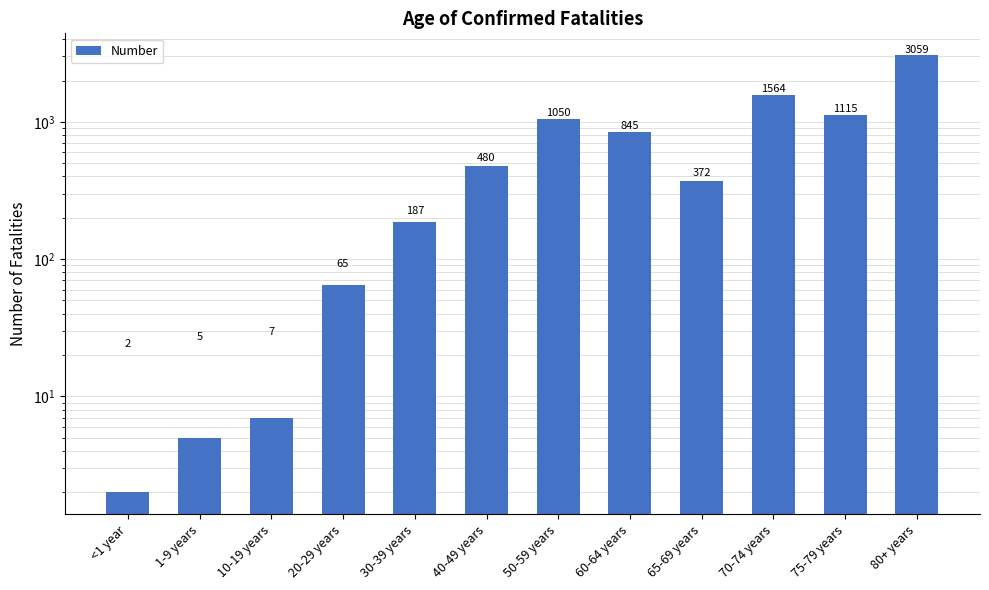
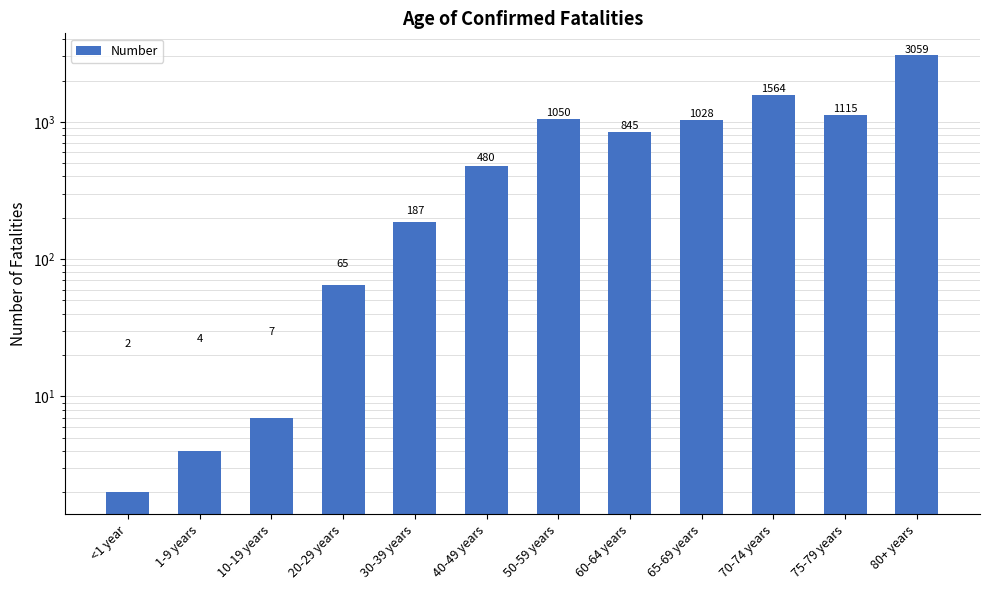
1-9 years: 5 -> 4
65-69 years: 372 -> 1028
